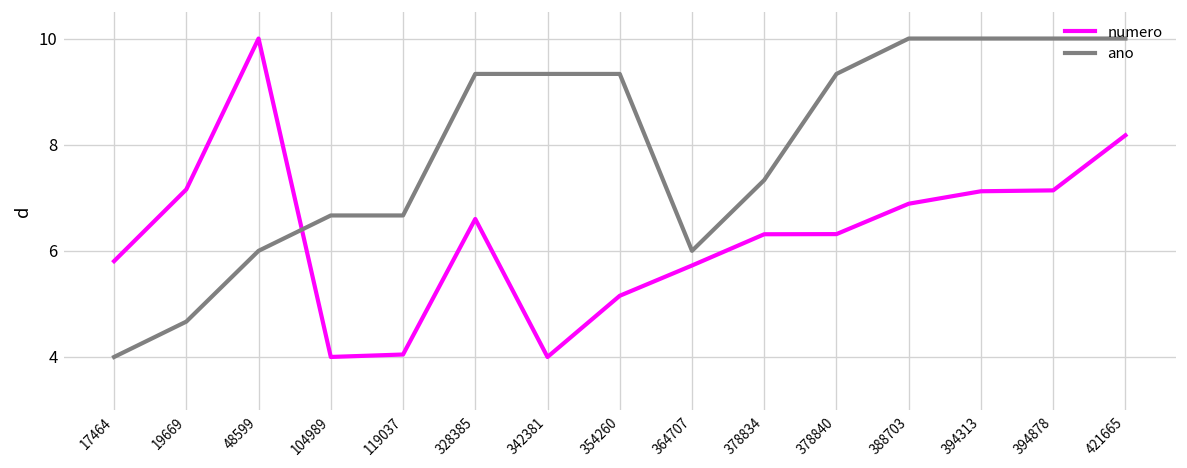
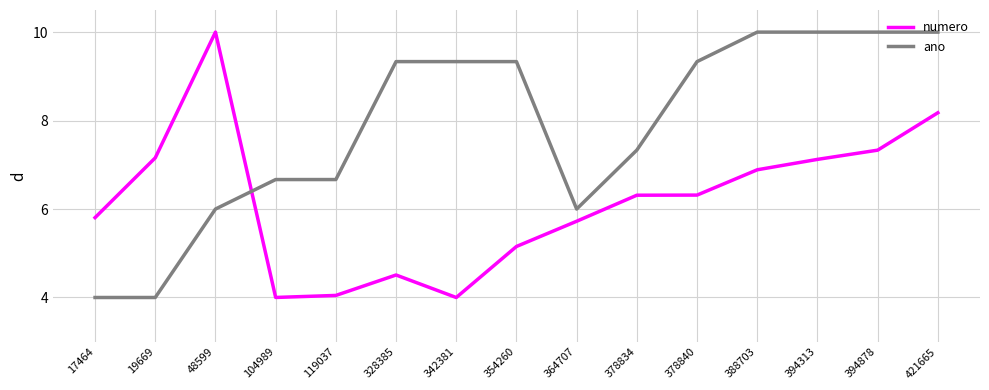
ano, 19669: 4.7 -> 4.0
numero, 328385: 6.6 -> 4.5
numero, 394878: 7.1 -> 7.3
